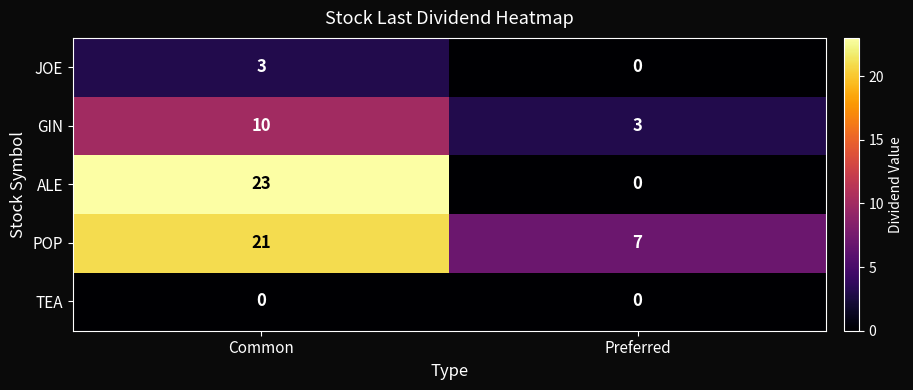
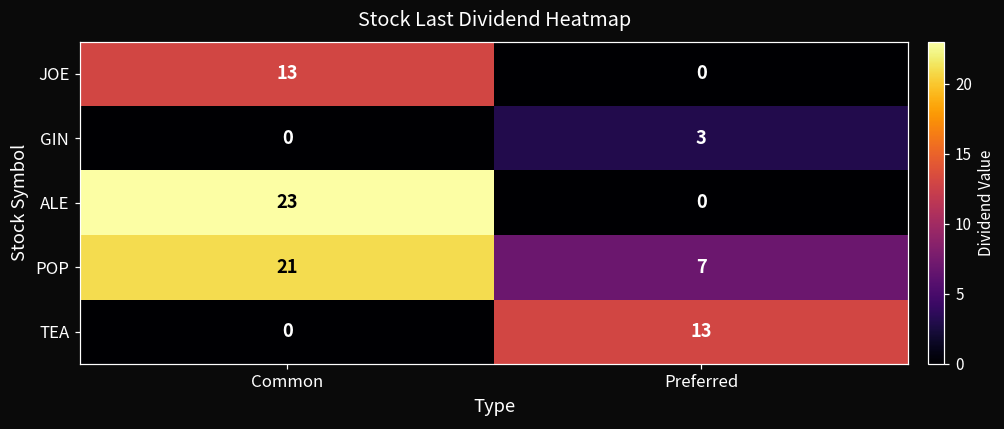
JOE, Common: 3 -> 13
GIN, Common: 10 -> 0
TEA, Preferred: 0 -> 13
